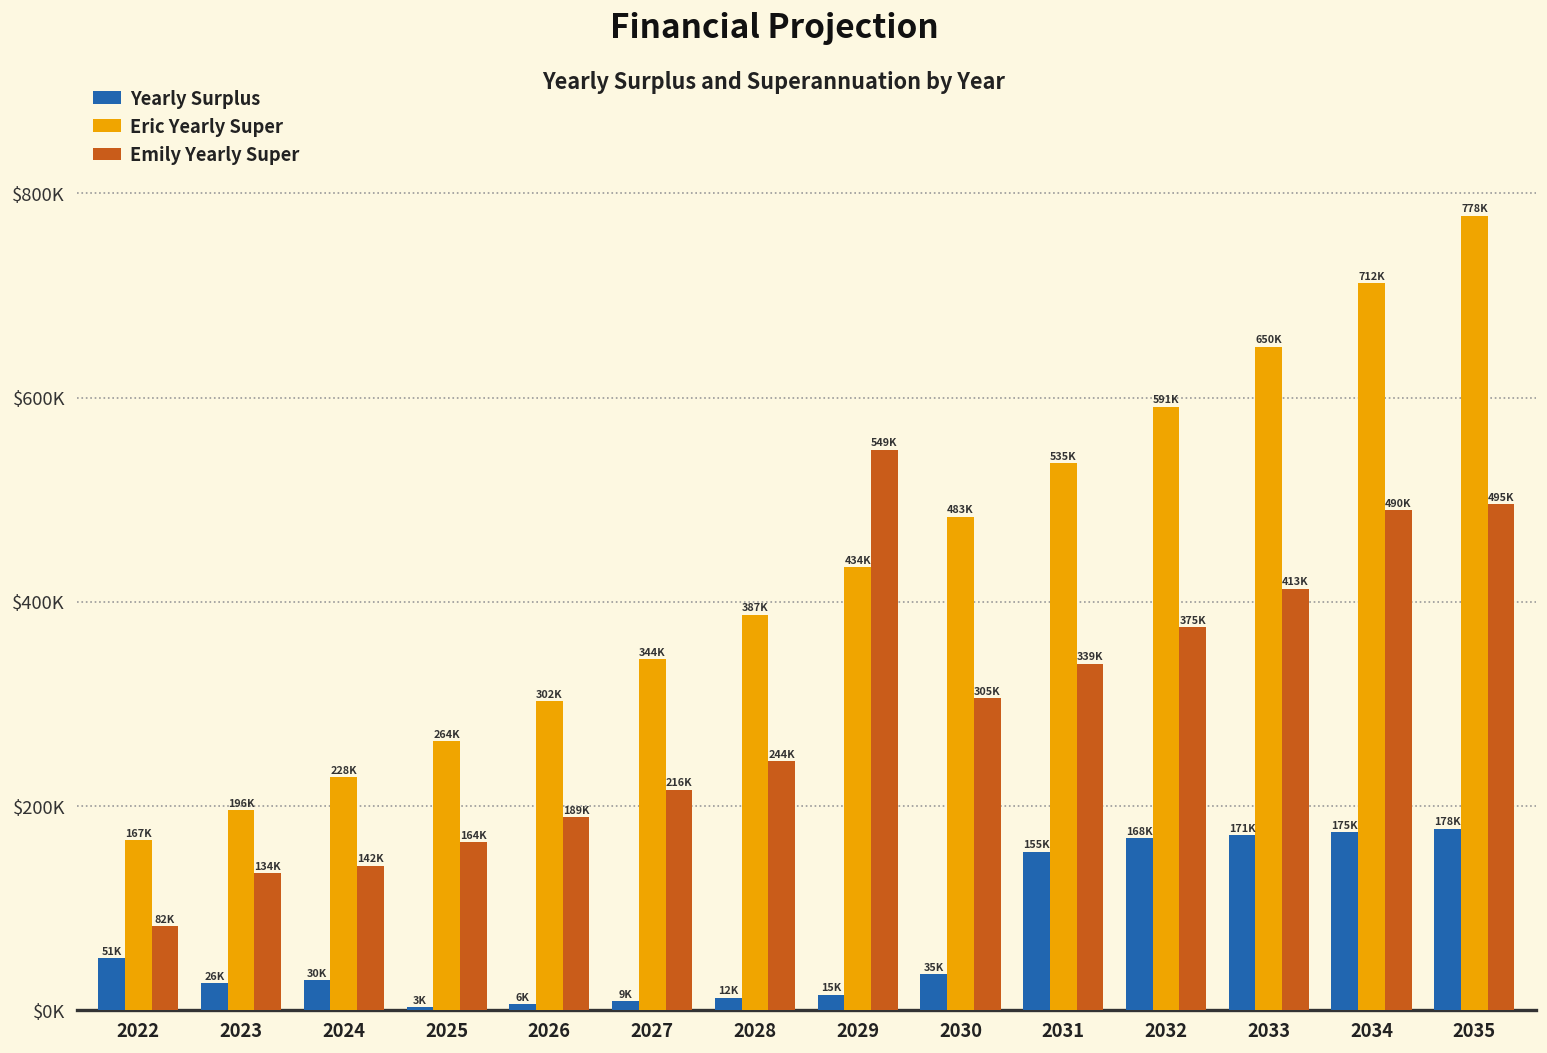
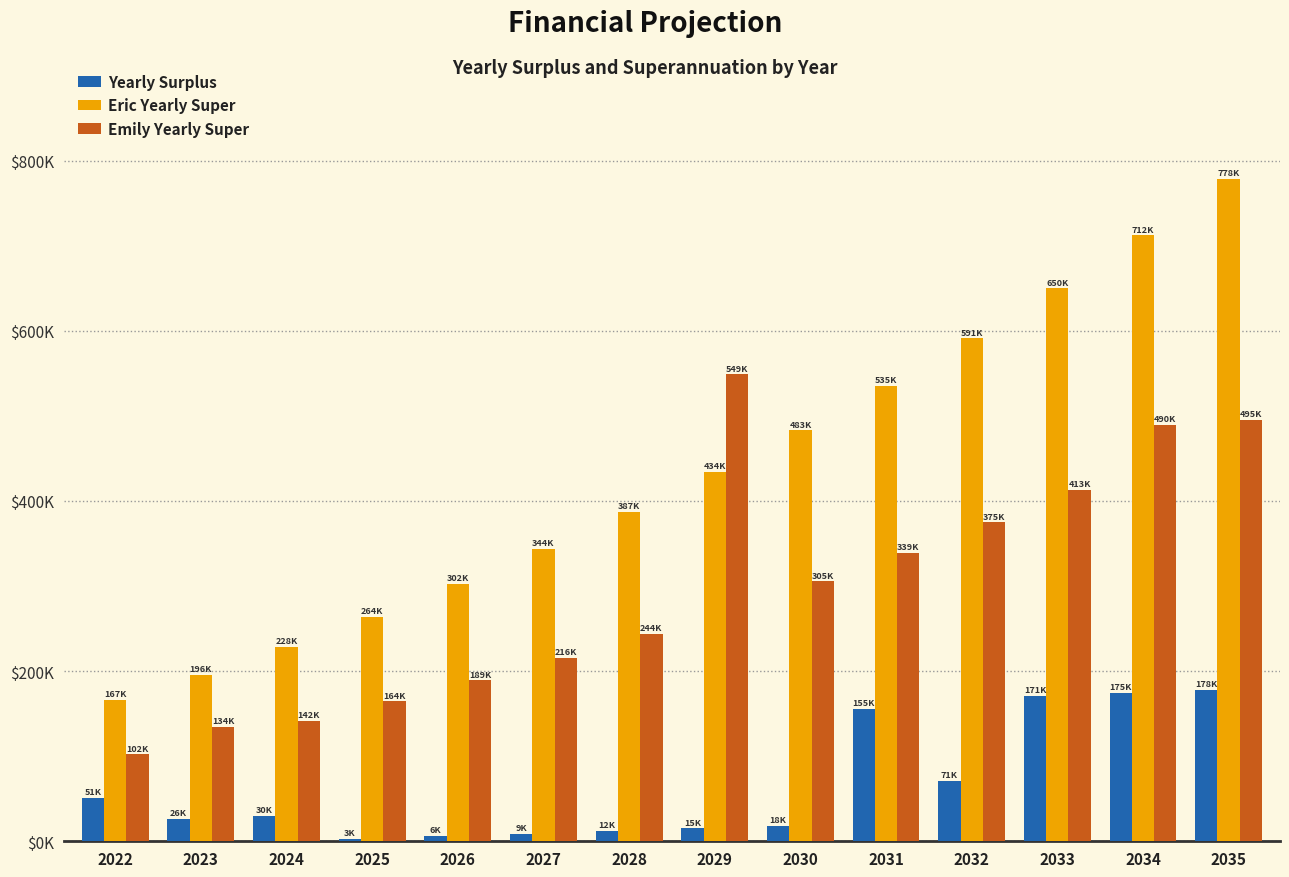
Emily Yearly Super, 2022: 82K -> 102K
Yearly Surplus, 2030: 35K -> 18K
Yearly Surplus, 2032: 168K -> 71K
